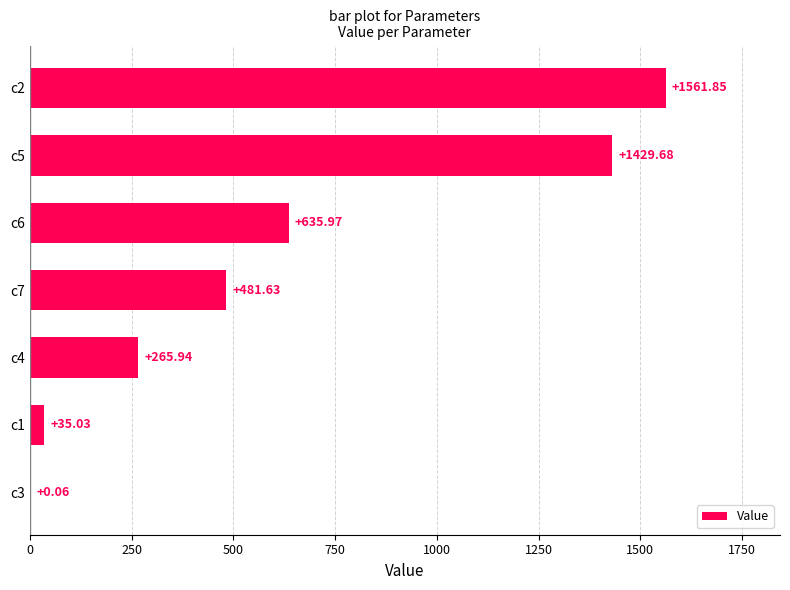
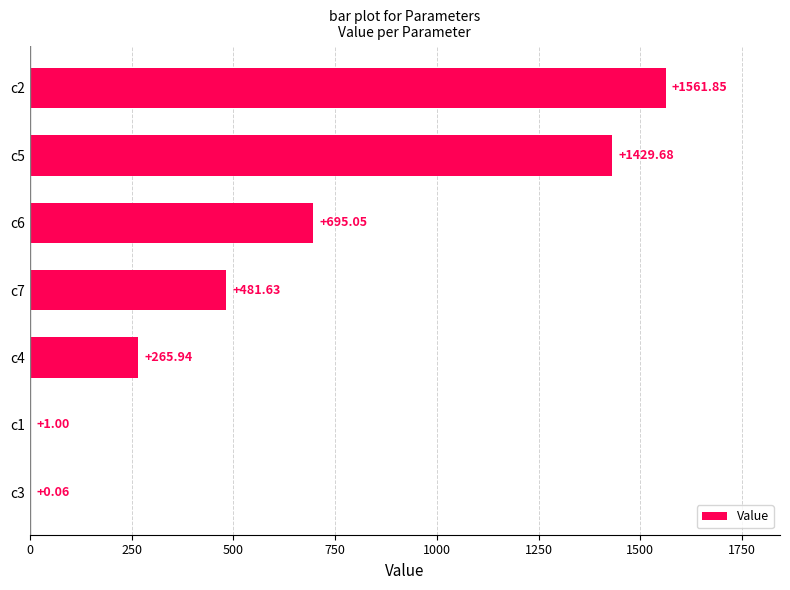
c6: +635.97 -> +695.05
c1: +35.03 -> +1.00
